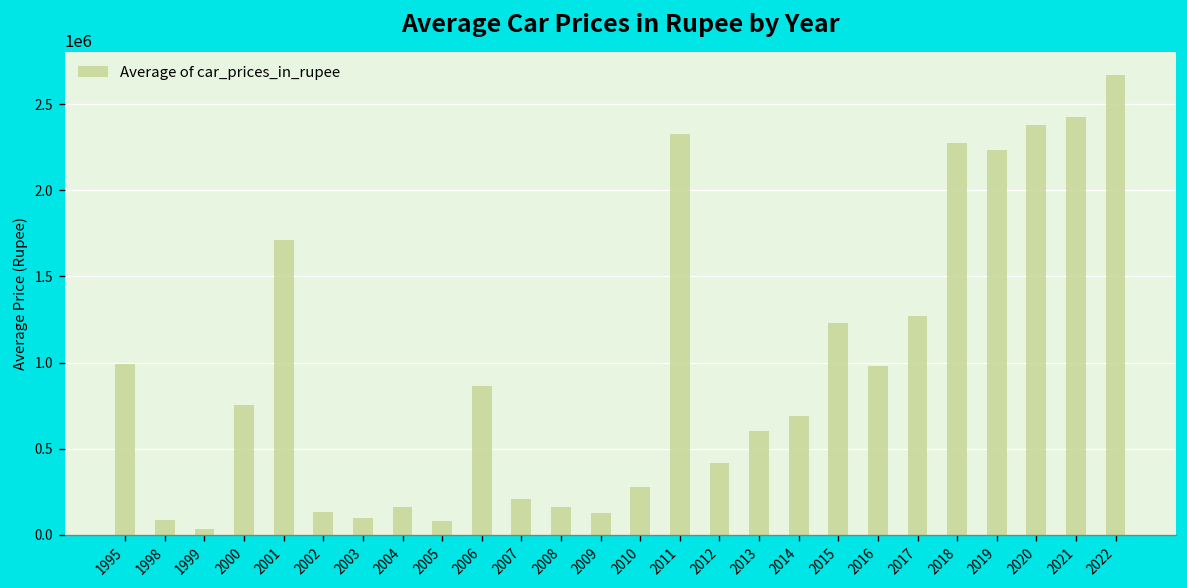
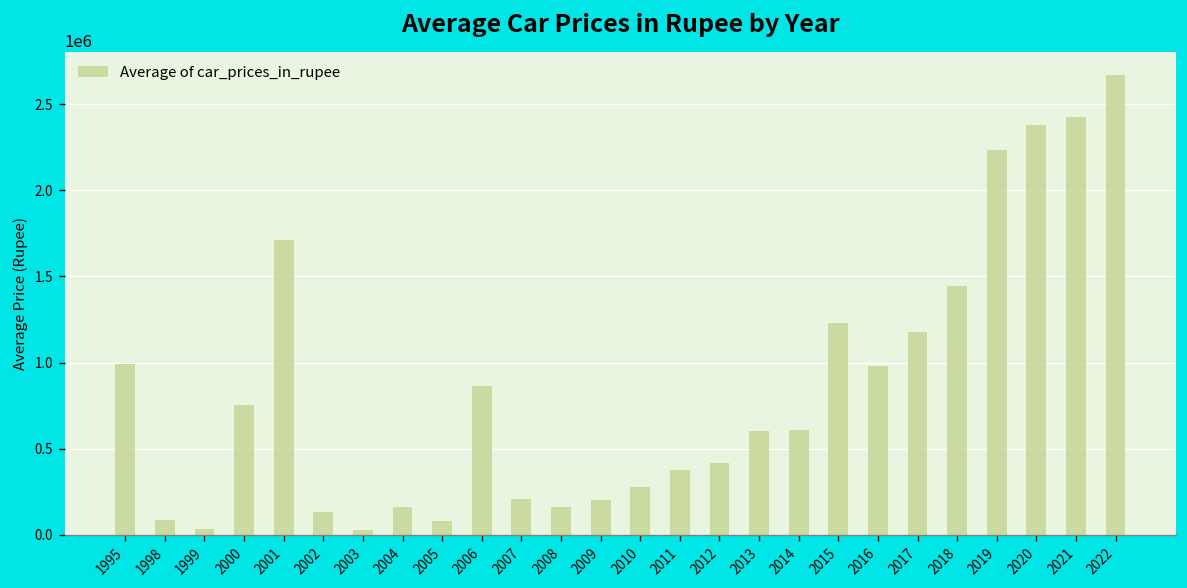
2003: 90000 -> 30000
2009: 130000 -> 200000
2011: 2330000 -> 370000
2014: 690000 -> 610000
2017: 1270000 -> 1180000
2018: 2270000 -> 1450000
